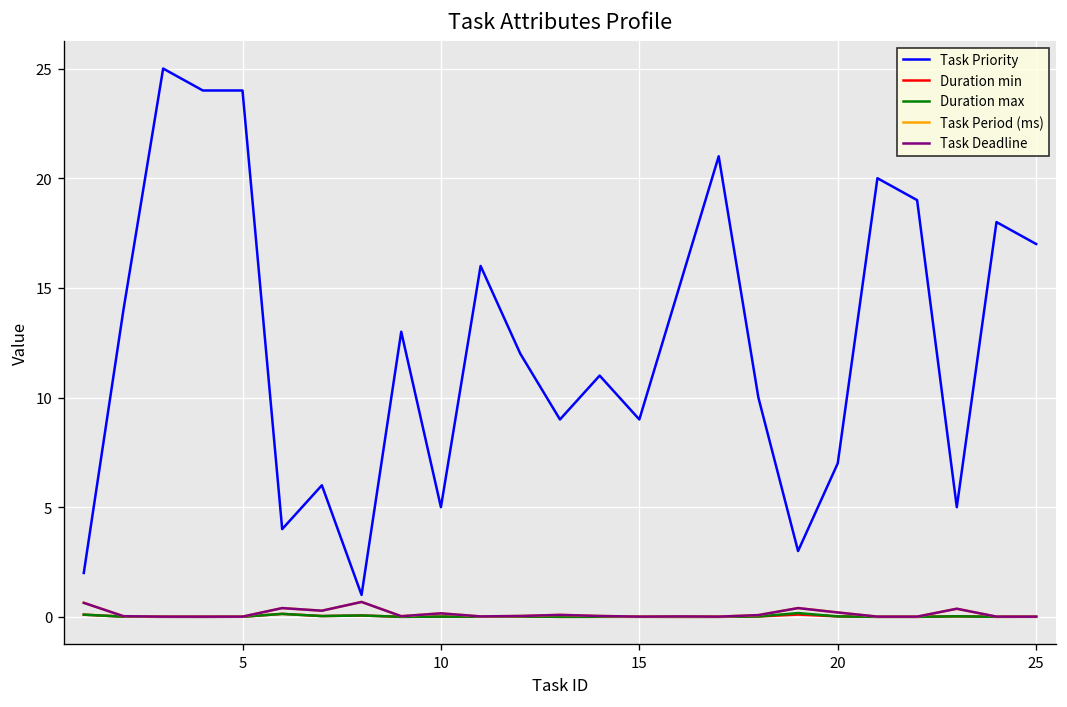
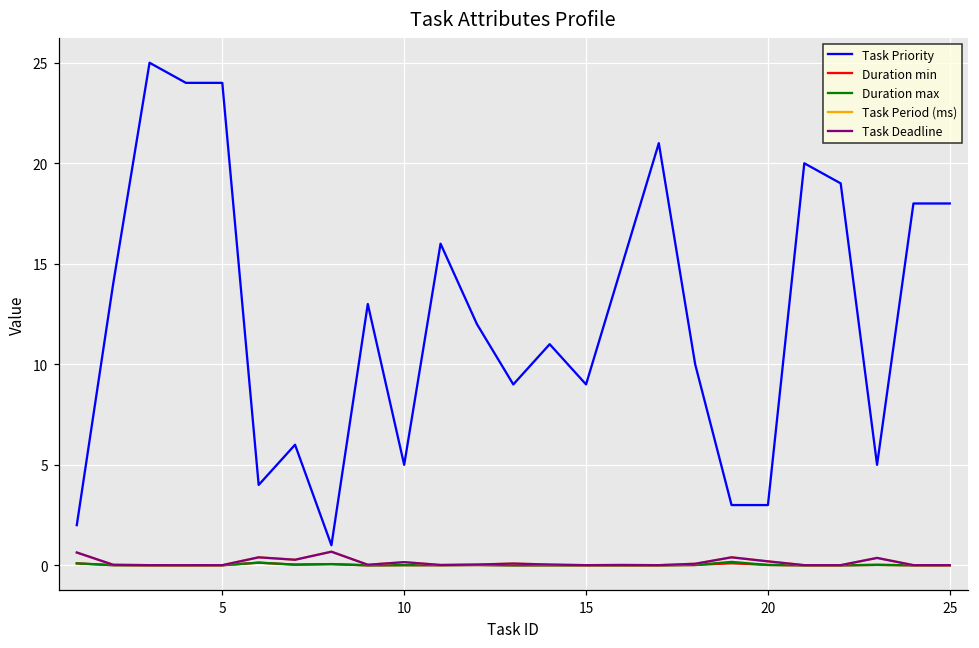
Task Priority, 20: 7 -> 3
Task Priority, 25: 17 -> 18
